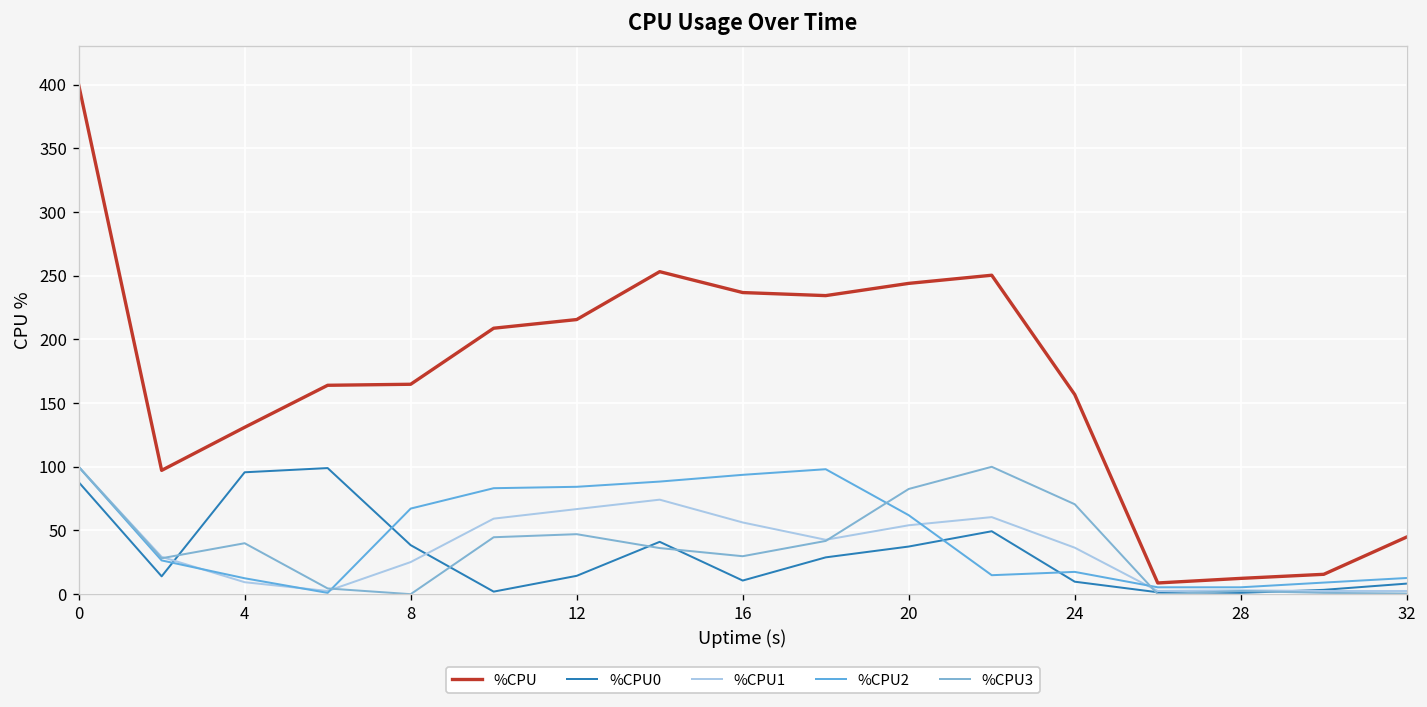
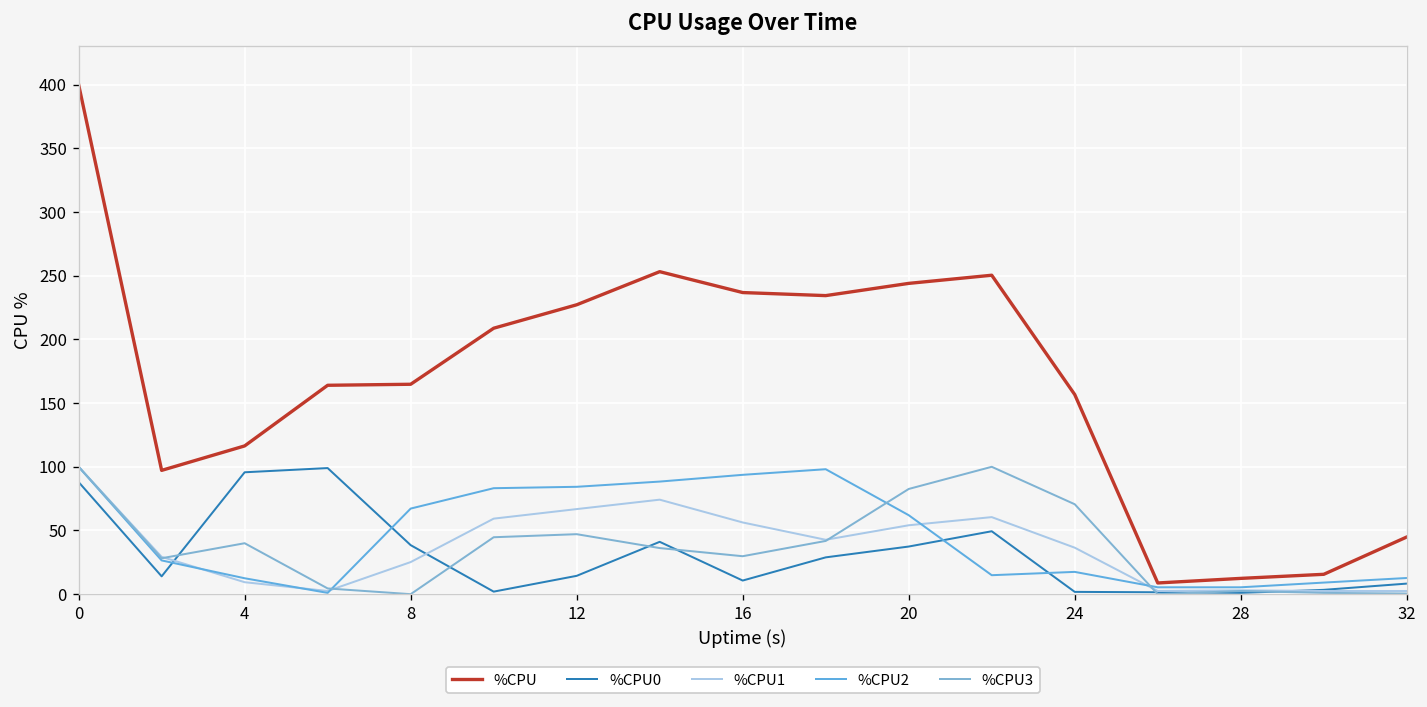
%CPU, 4: 131 -> 116
%CPU, 12: 216 -> 227
%CPU0, 24: 10 -> 2
